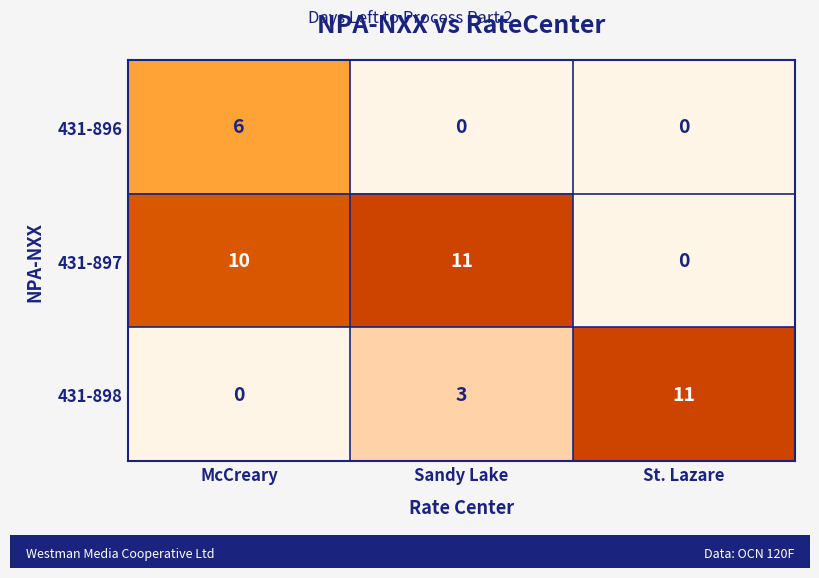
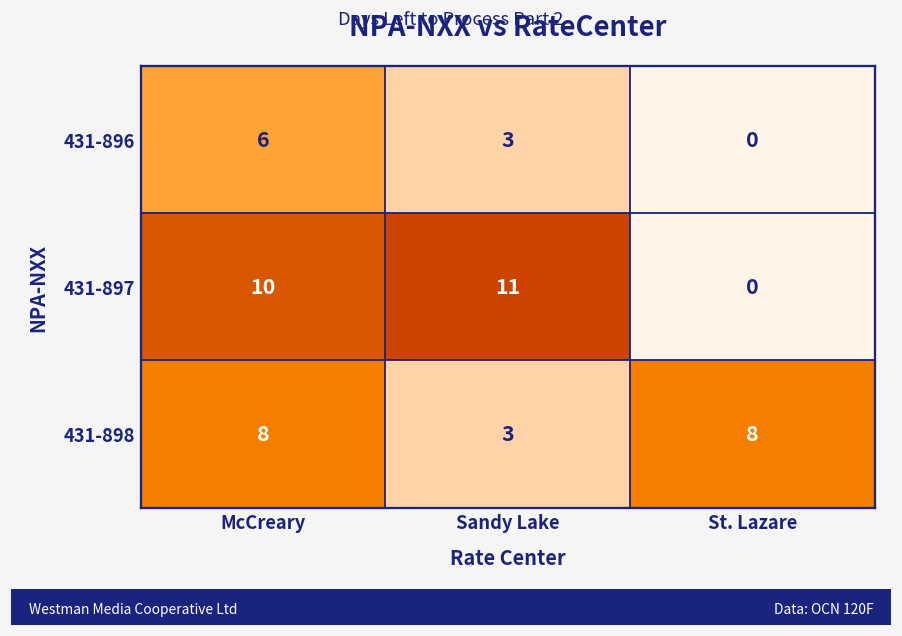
431-896, Sandy Lake: 0 -> 3
431-898, McCreary: 0 -> 8
431-898, St. Lazare: 11 -> 8
